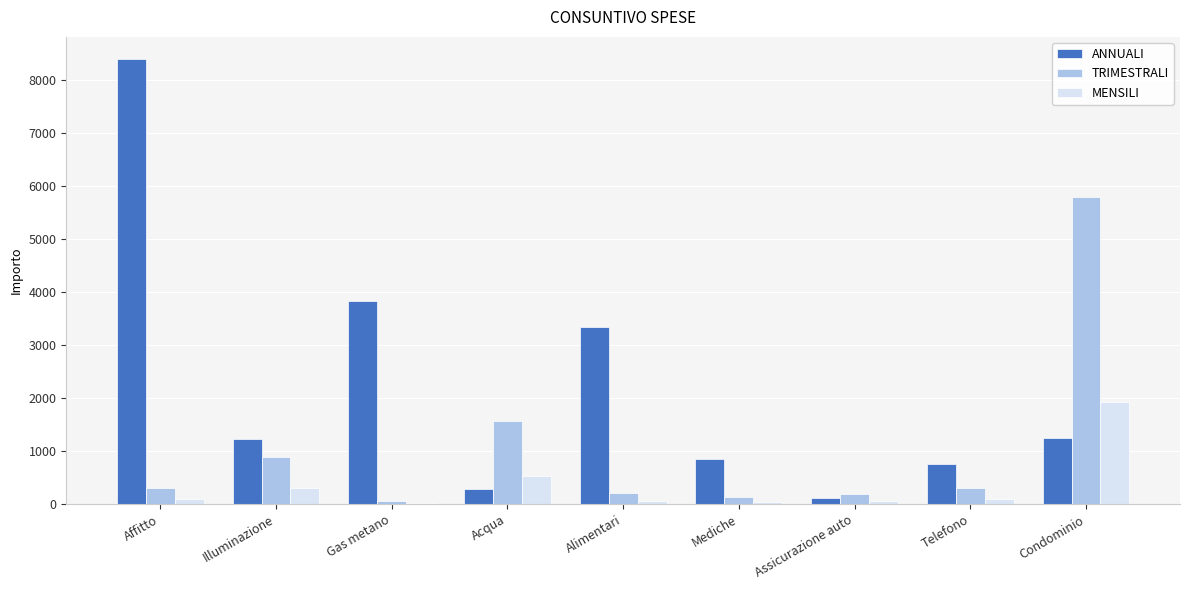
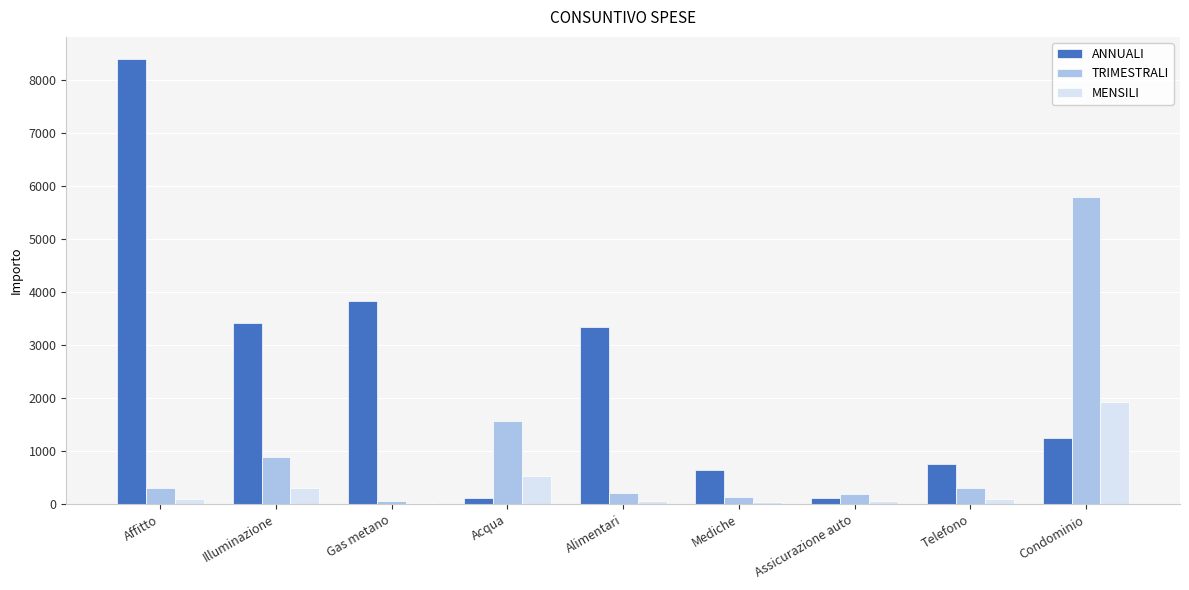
ANNUALI, Illuminazione: 1200 -> 3400
ANNUALI, Acqua: 300 -> 100
ANNUALI, Mediche: 900 -> 700
